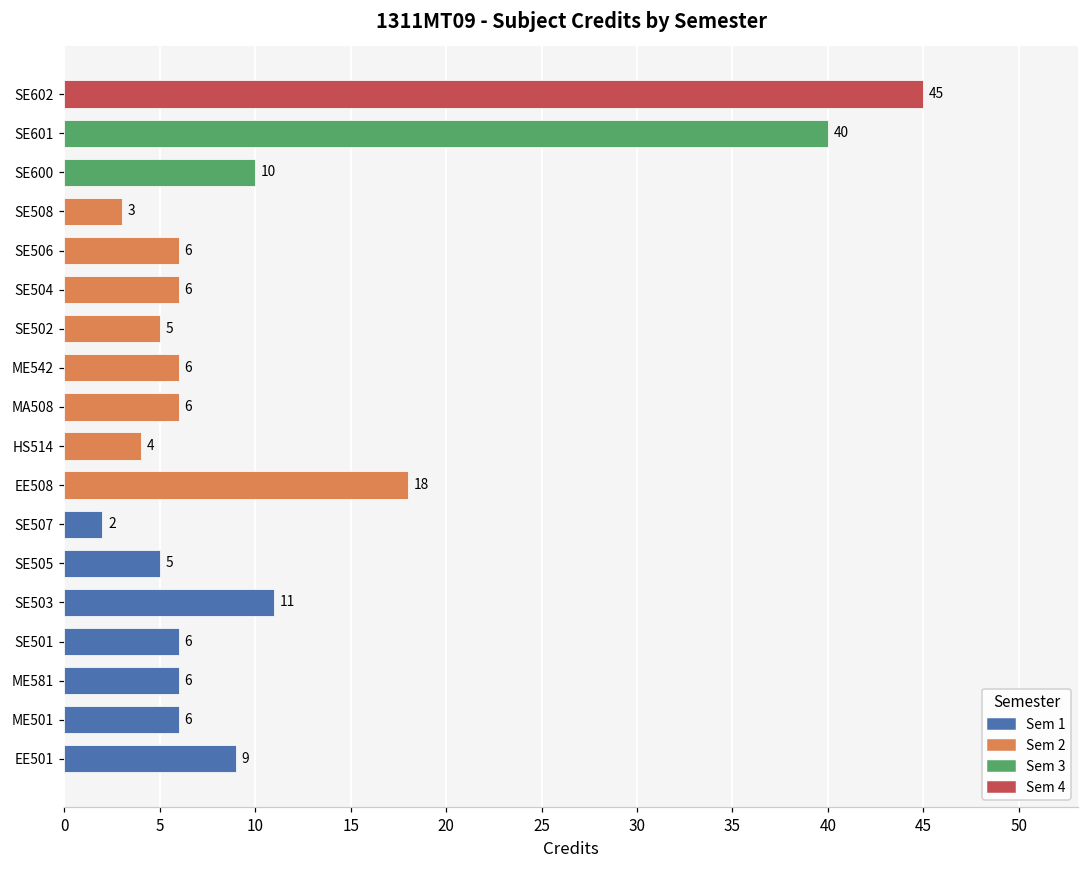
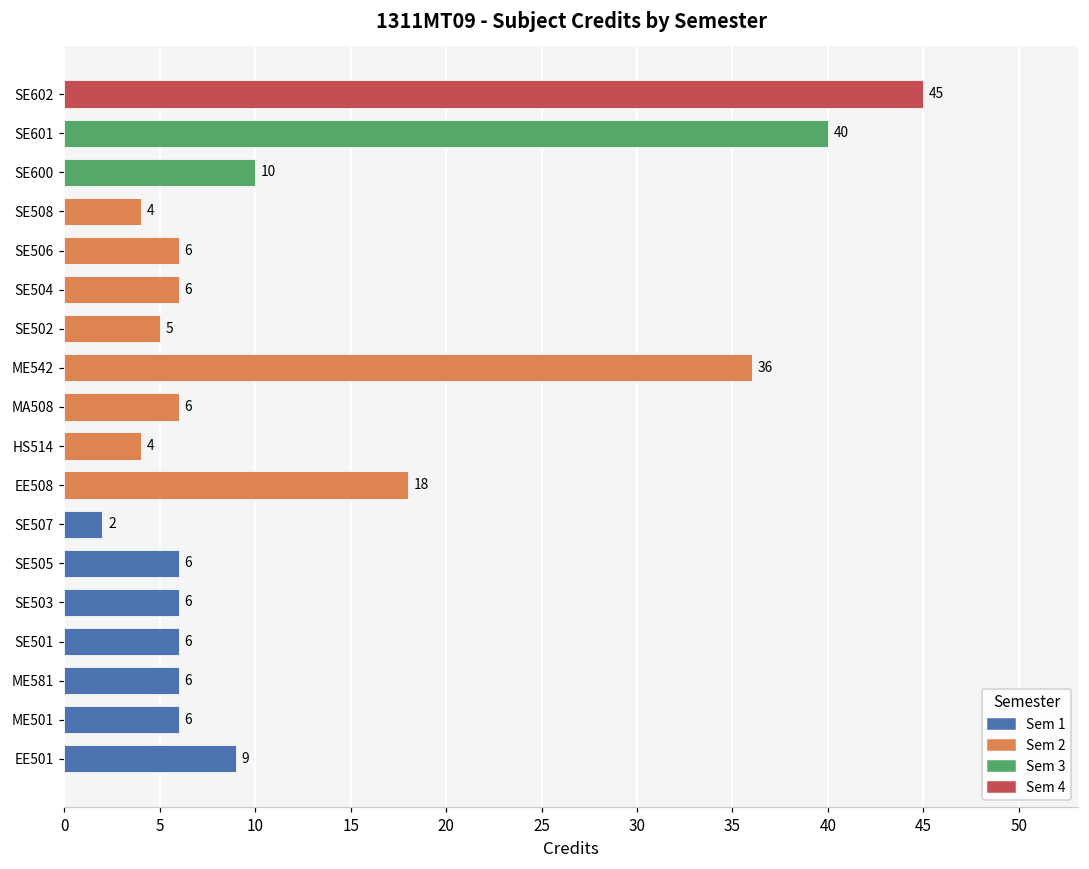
SE508: 3 -> 4
ME542: 6 -> 36
SE505: 5 -> 6
SE503: 11 -> 6
